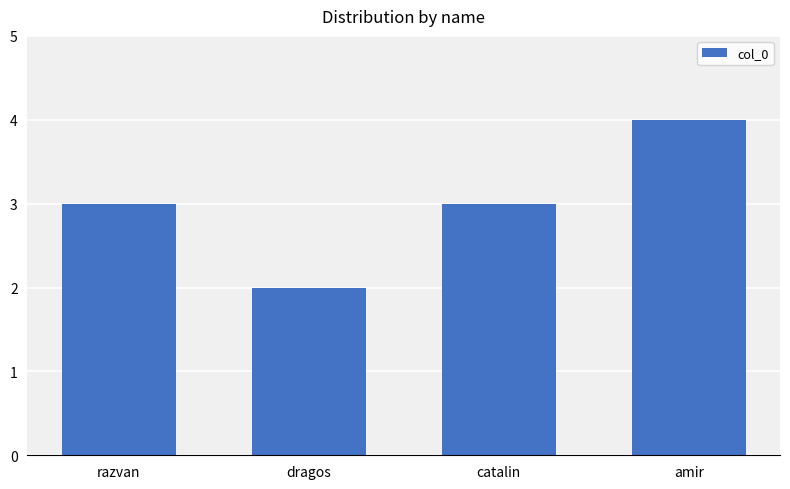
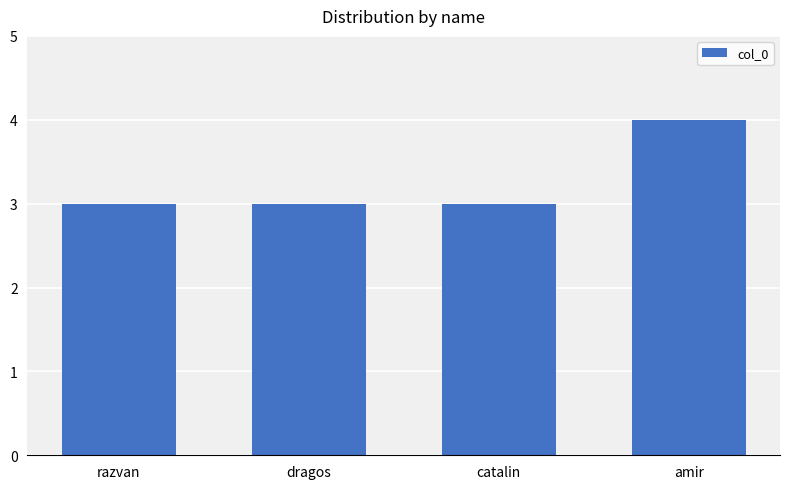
dragos: 2 -> 3
